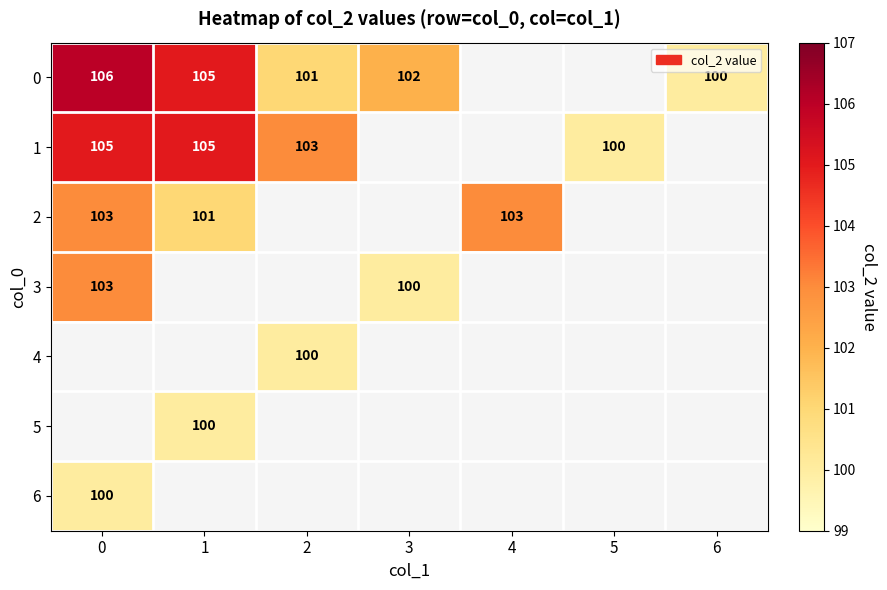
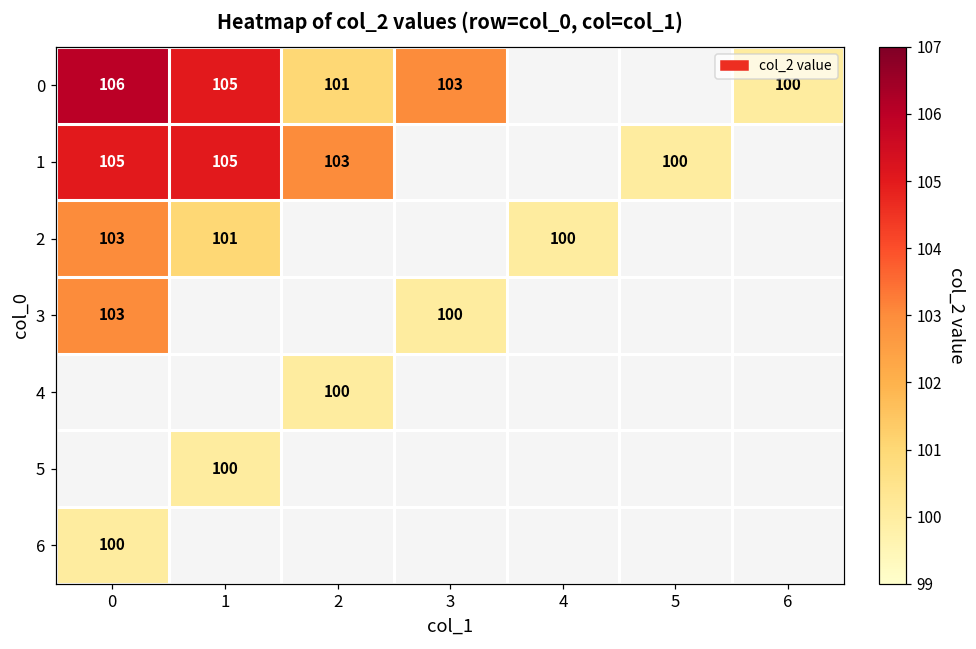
0, 3: 102 -> 103
2, 4: 103 -> 100
